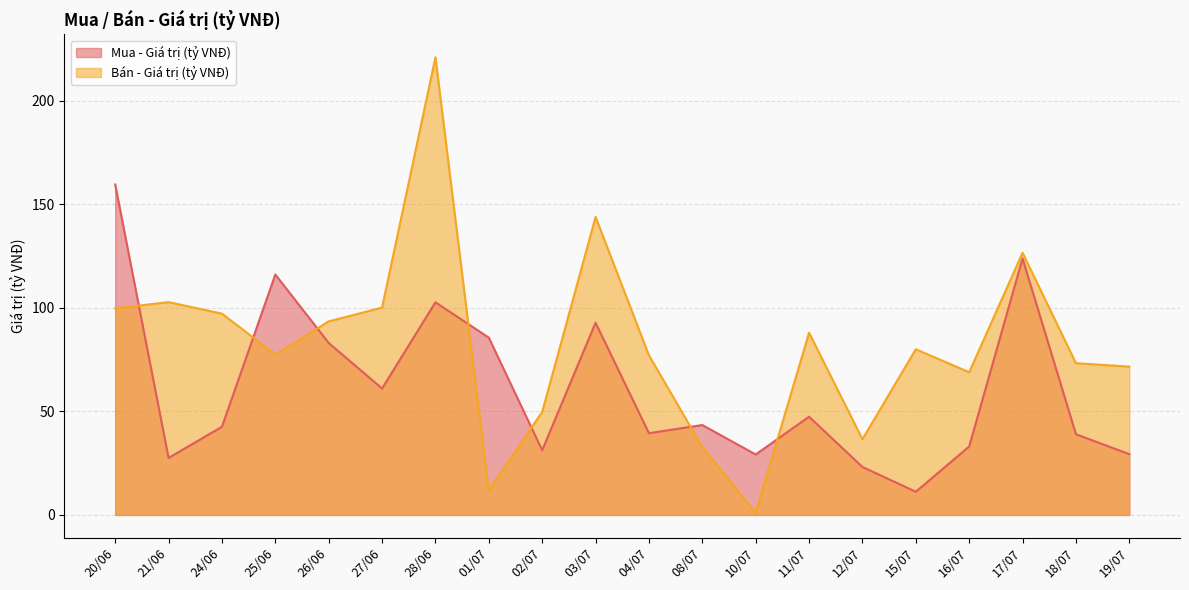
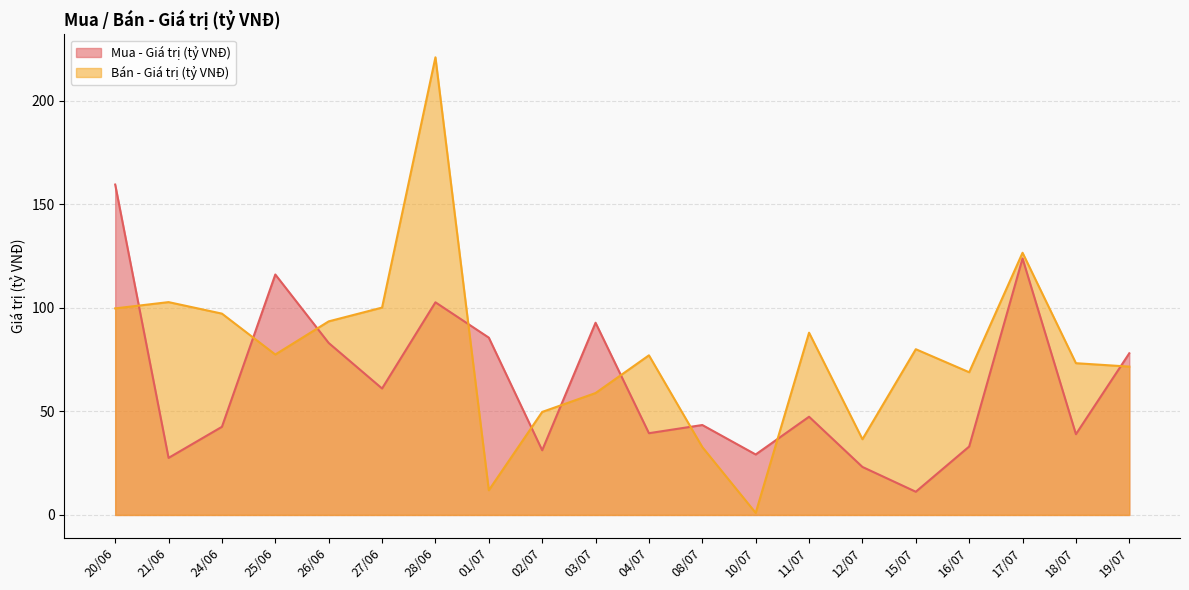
Bán - Giá trị (tỷ VNĐ), 03/07: 144 -> 59
Mua - Giá trị (tỷ VNĐ), 19/07: 29 -> 78
